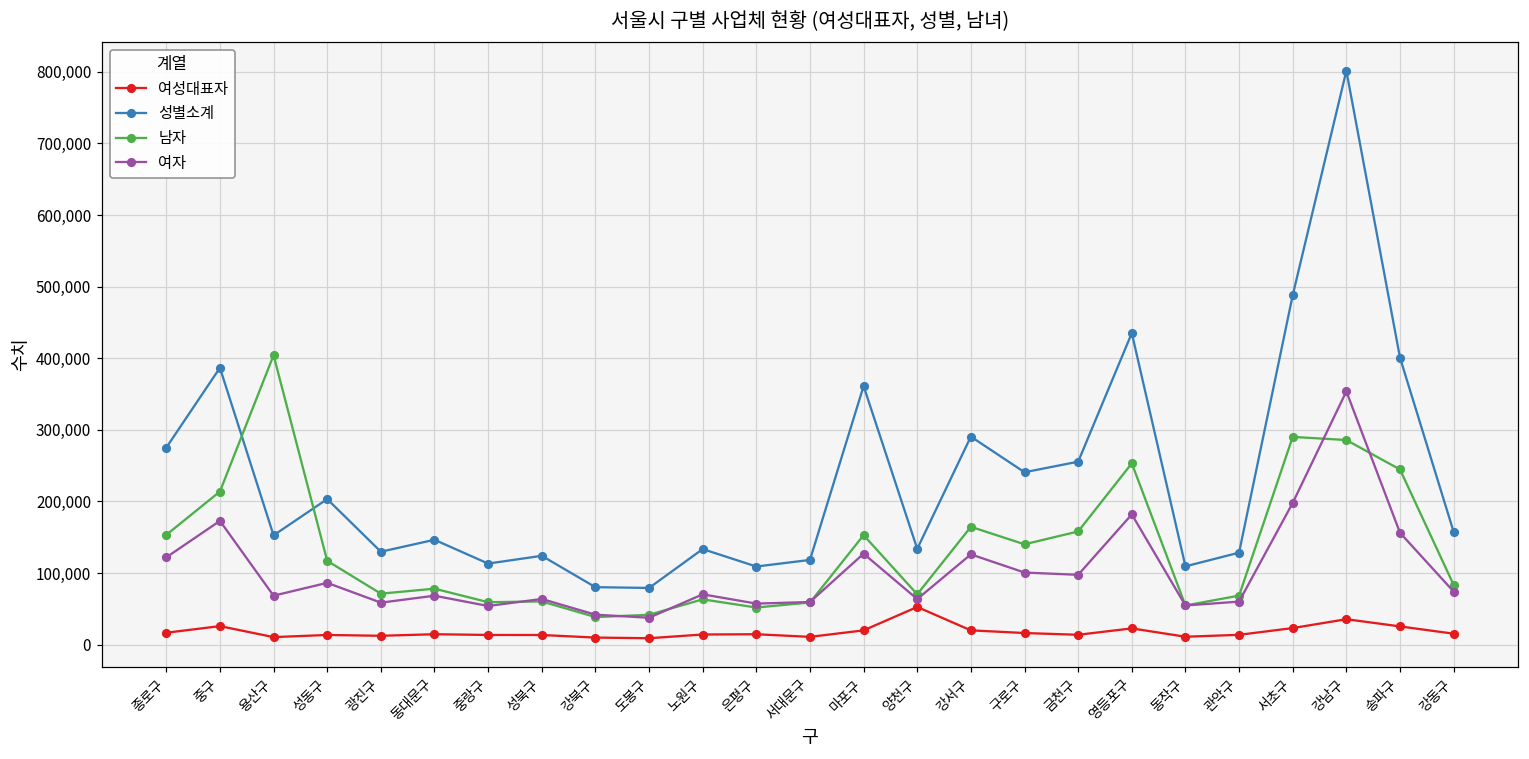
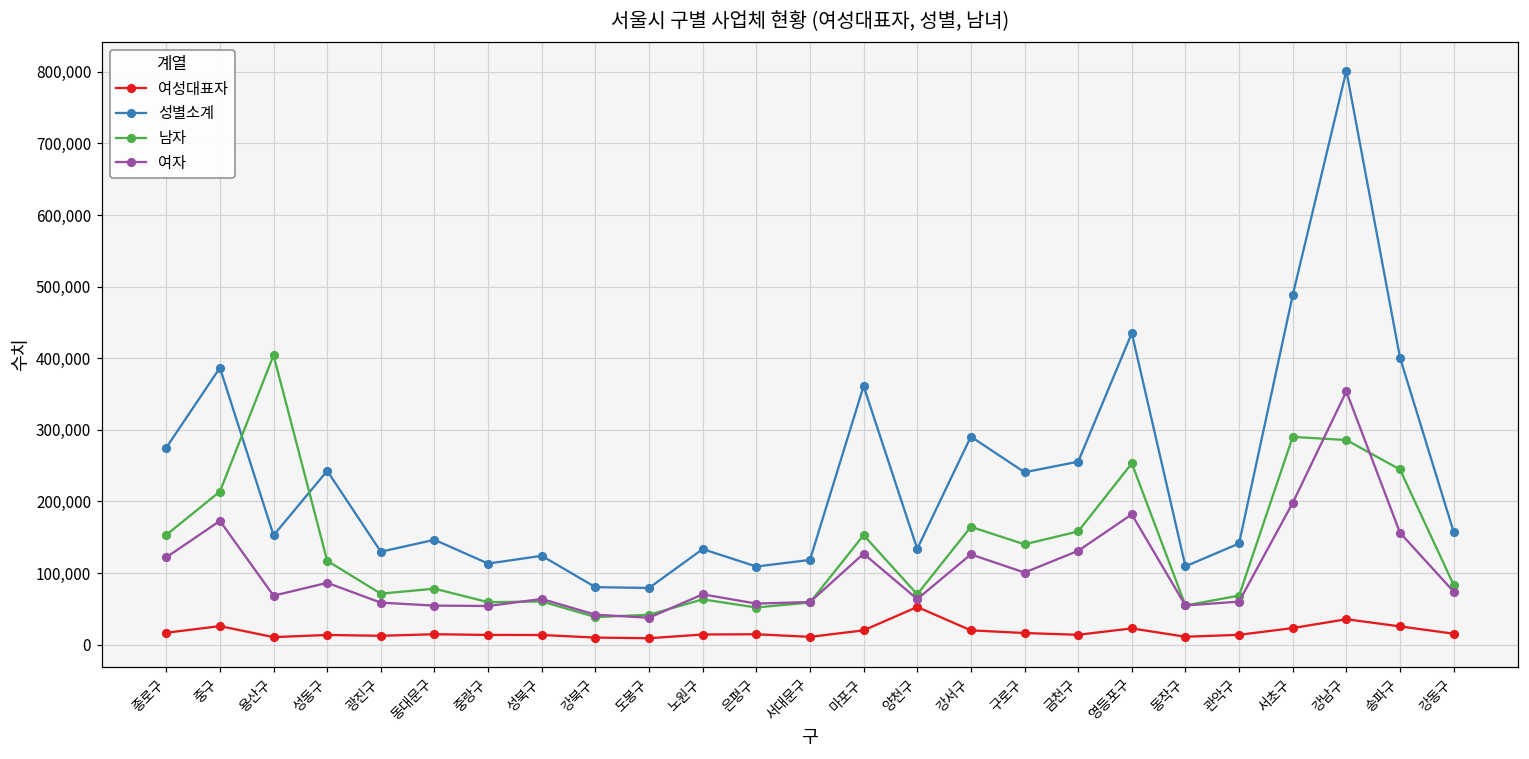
성별소계, 성동구: 200,000 -> 240,000
여자, 동대문구: 70,000 -> 50,000
여자, 금천구: 100,000 -> 130,000
성별소계, 관악구: 130,000 -> 140,000
